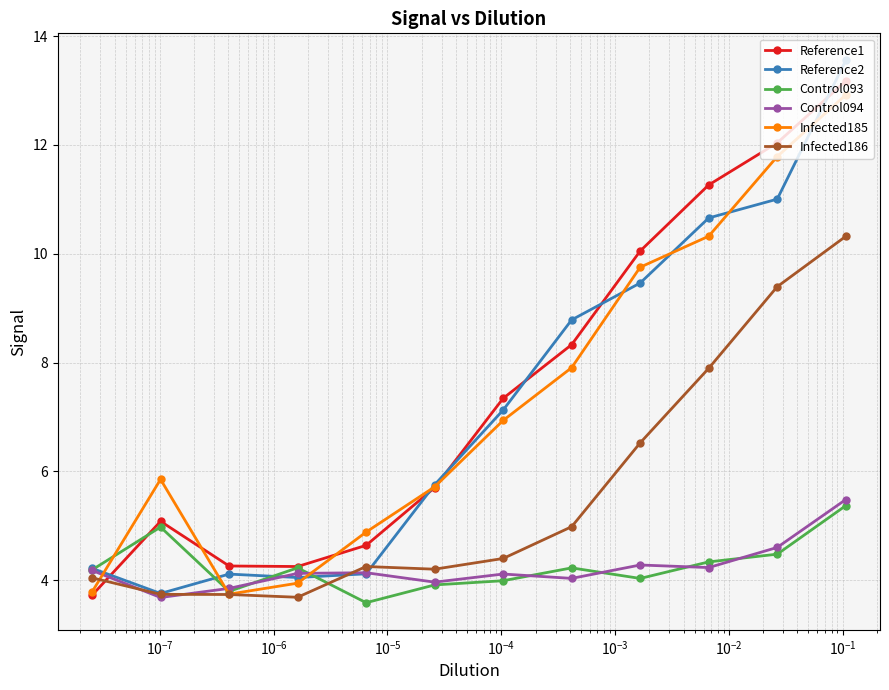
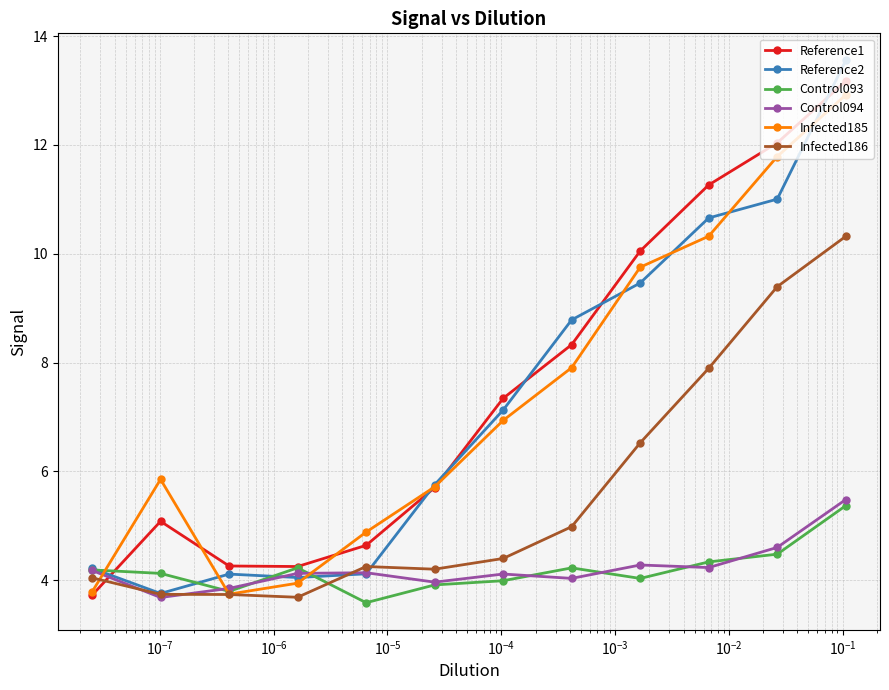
Control093, 10^-7: 5.0 -> 4.1
